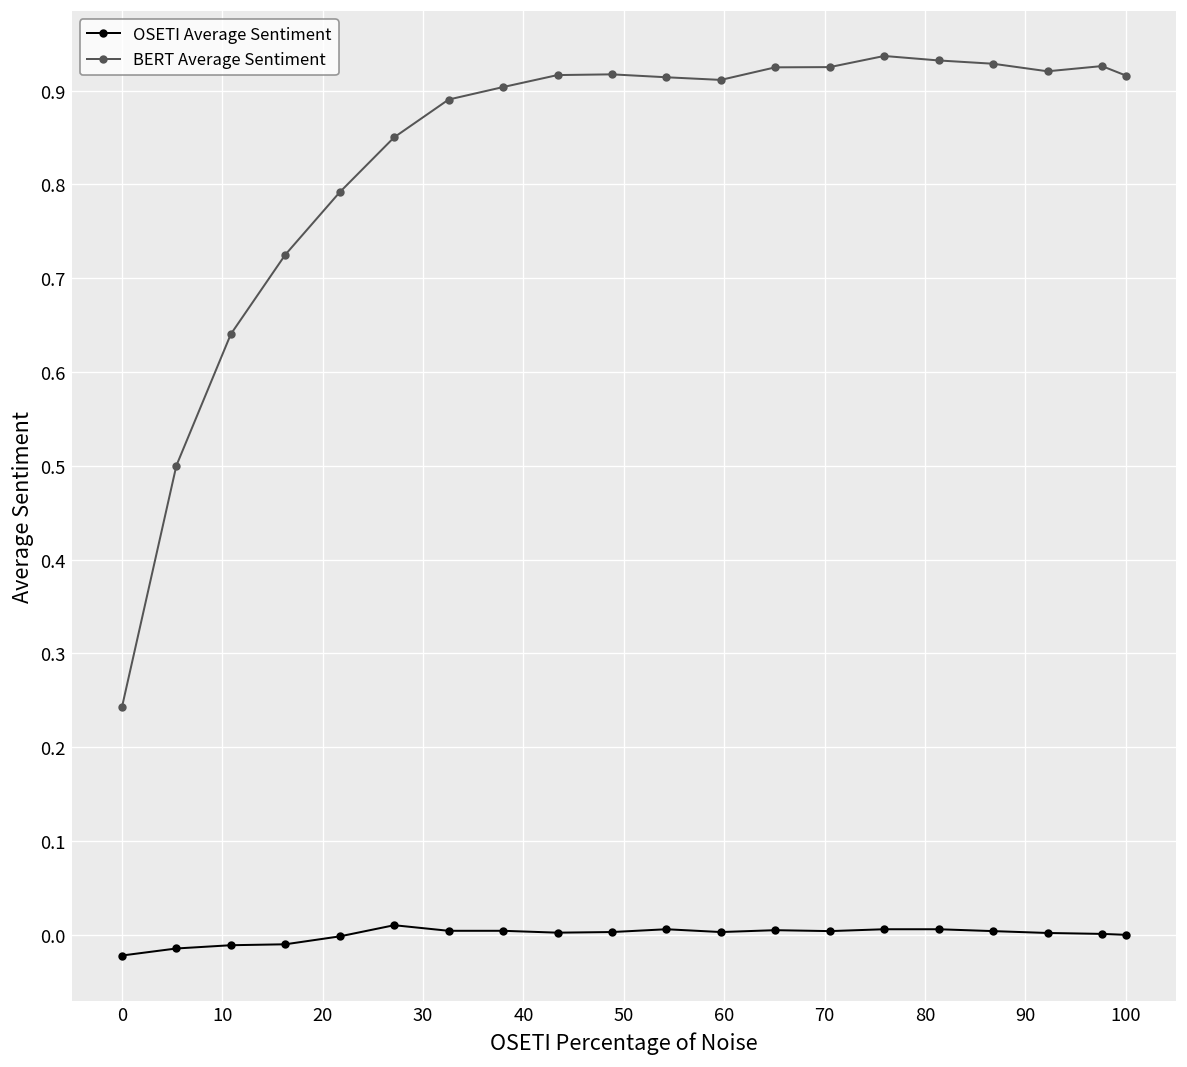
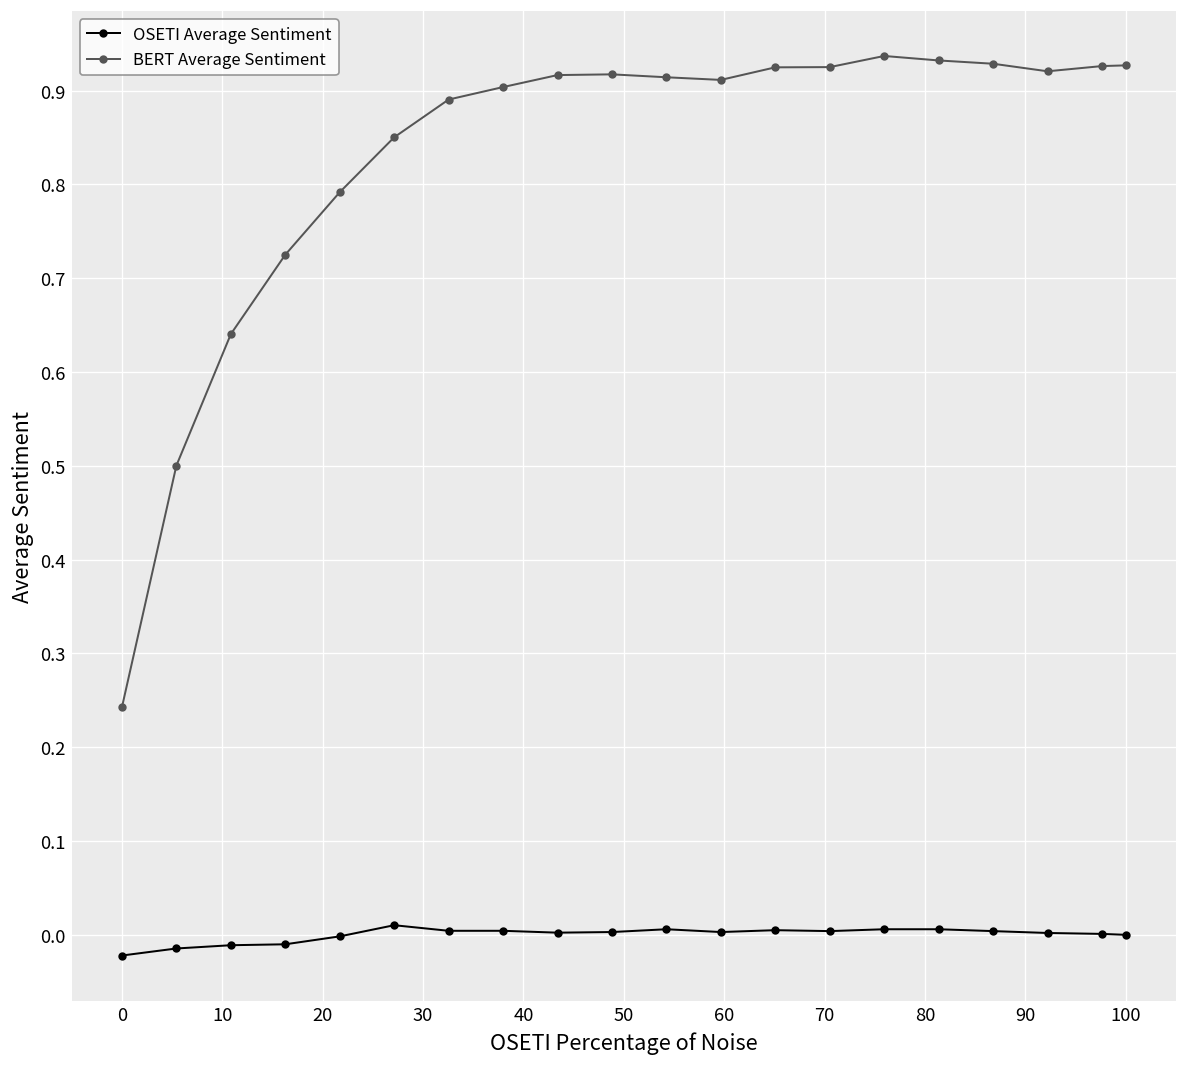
BERT Average Sentiment, 100: 0.92 -> 0.93
